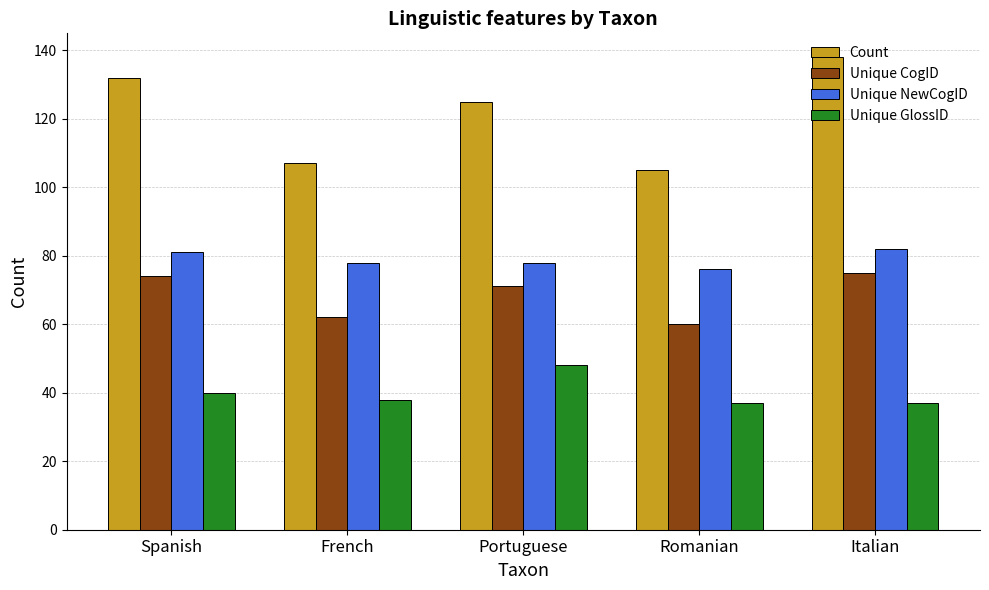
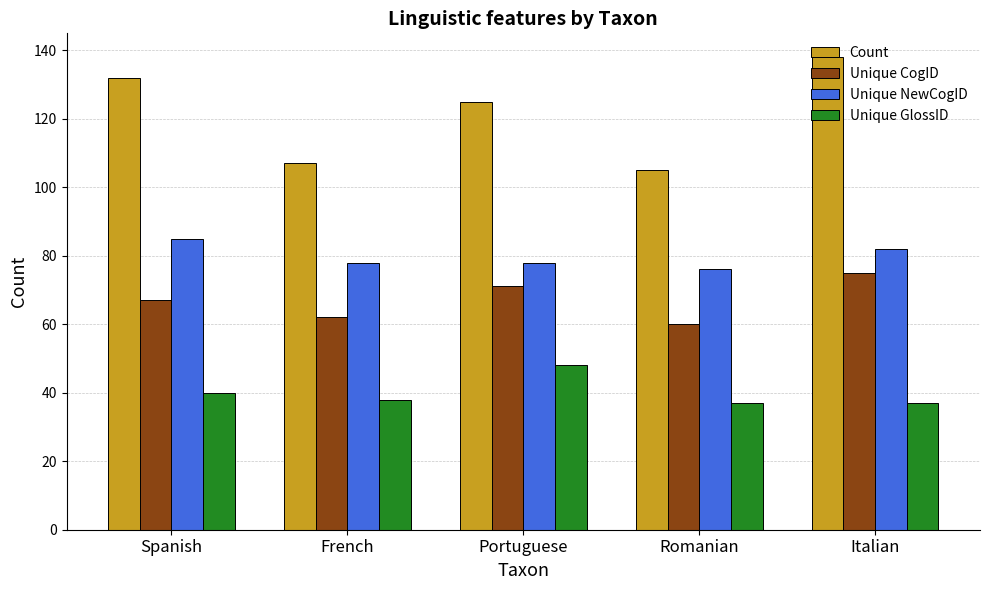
Unique CogID, Spanish: 74 -> 67
Unique NewCogID, Spanish: 81 -> 85
